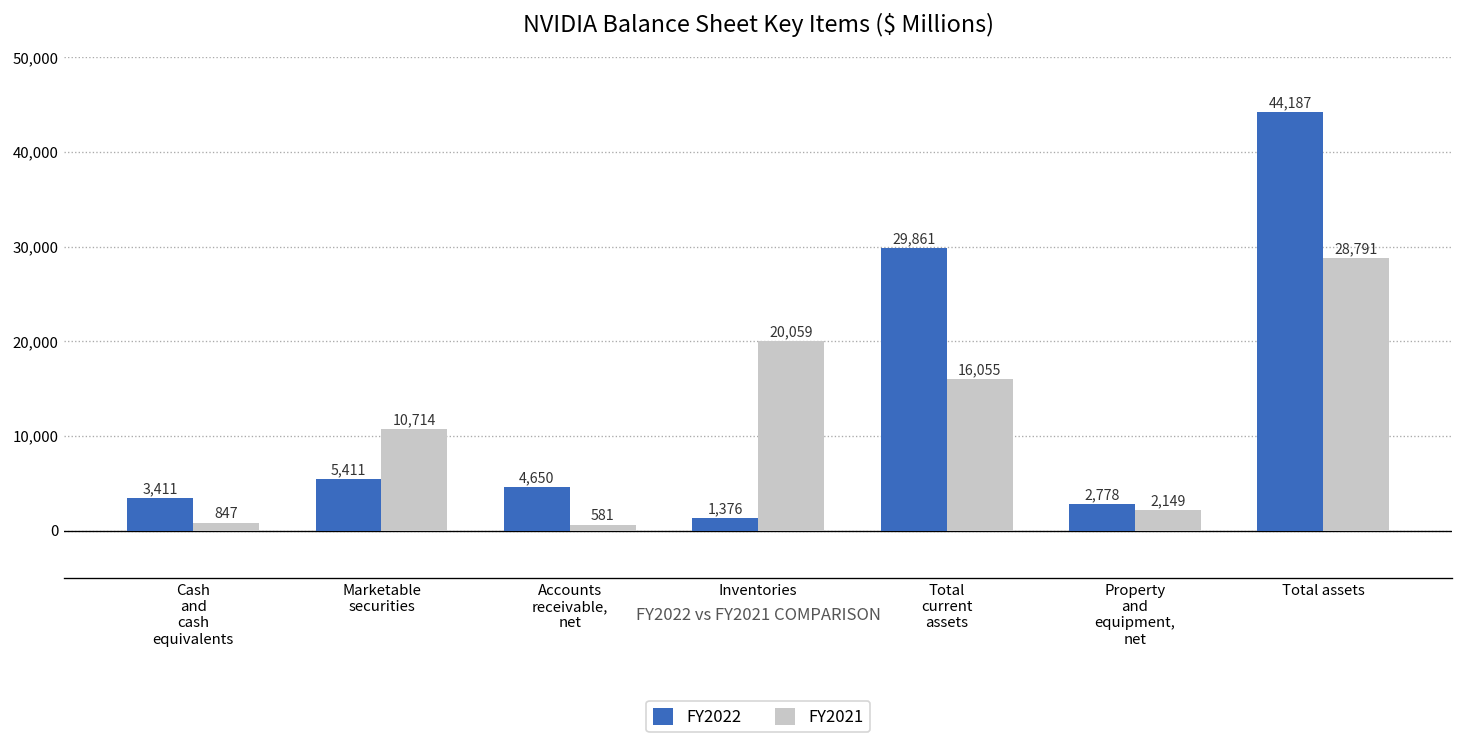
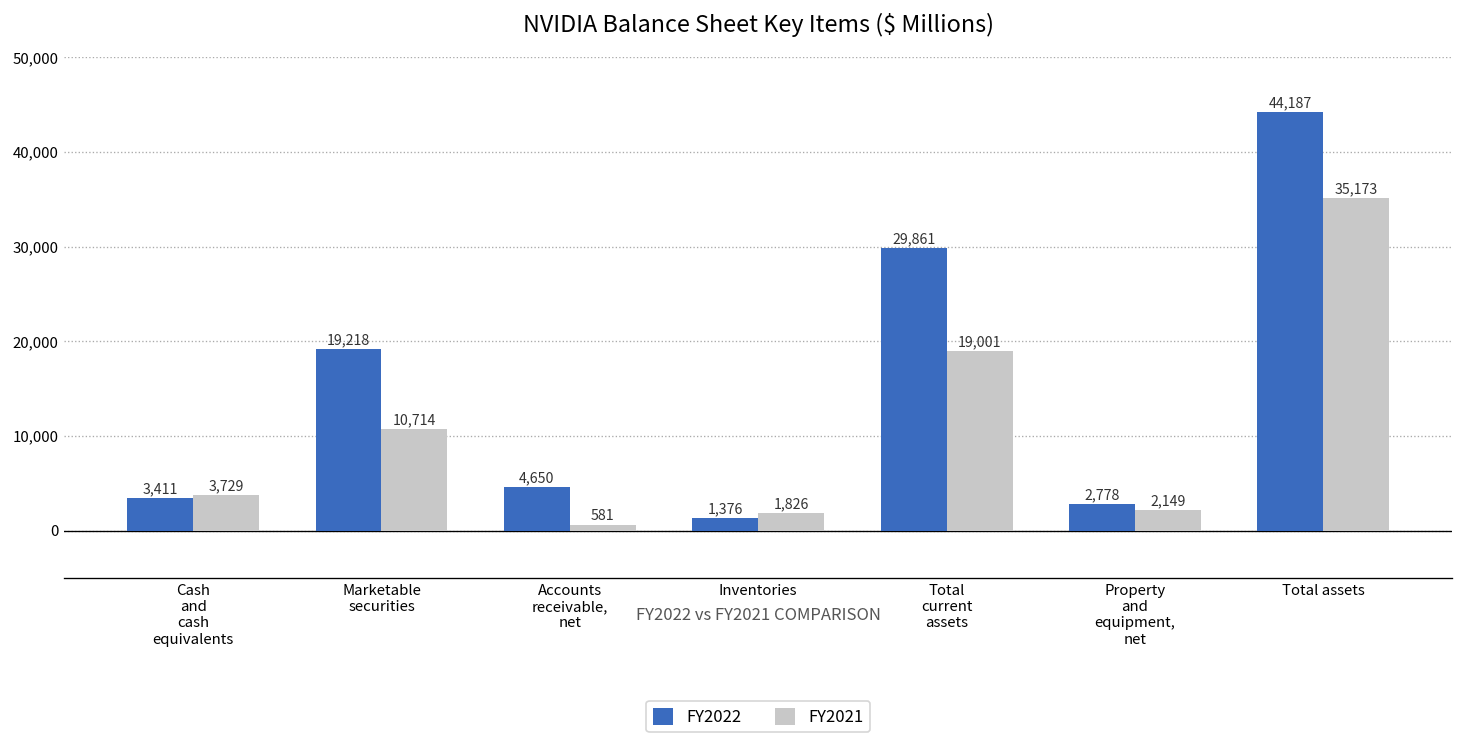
FY2021, Cash and cash equivalents: 847 -> 3,729
FY2022, Marketable securities: 5,411 -> 19,218
FY2021, Inventories: 20,059 -> 1,826
FY2021, Total current assets: 16,055 -> 19,001
FY2021, Total assets: 28,791 -> 35,173
